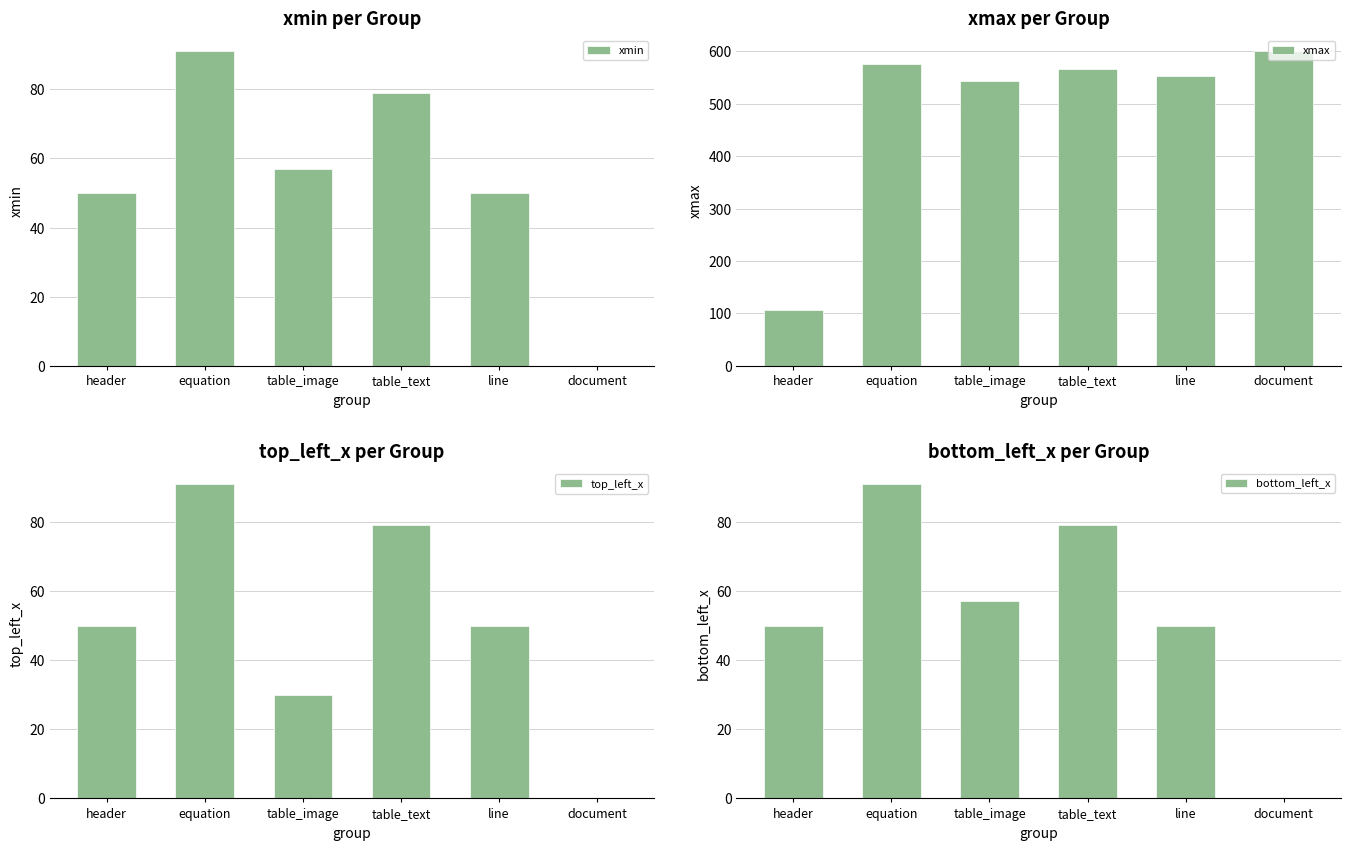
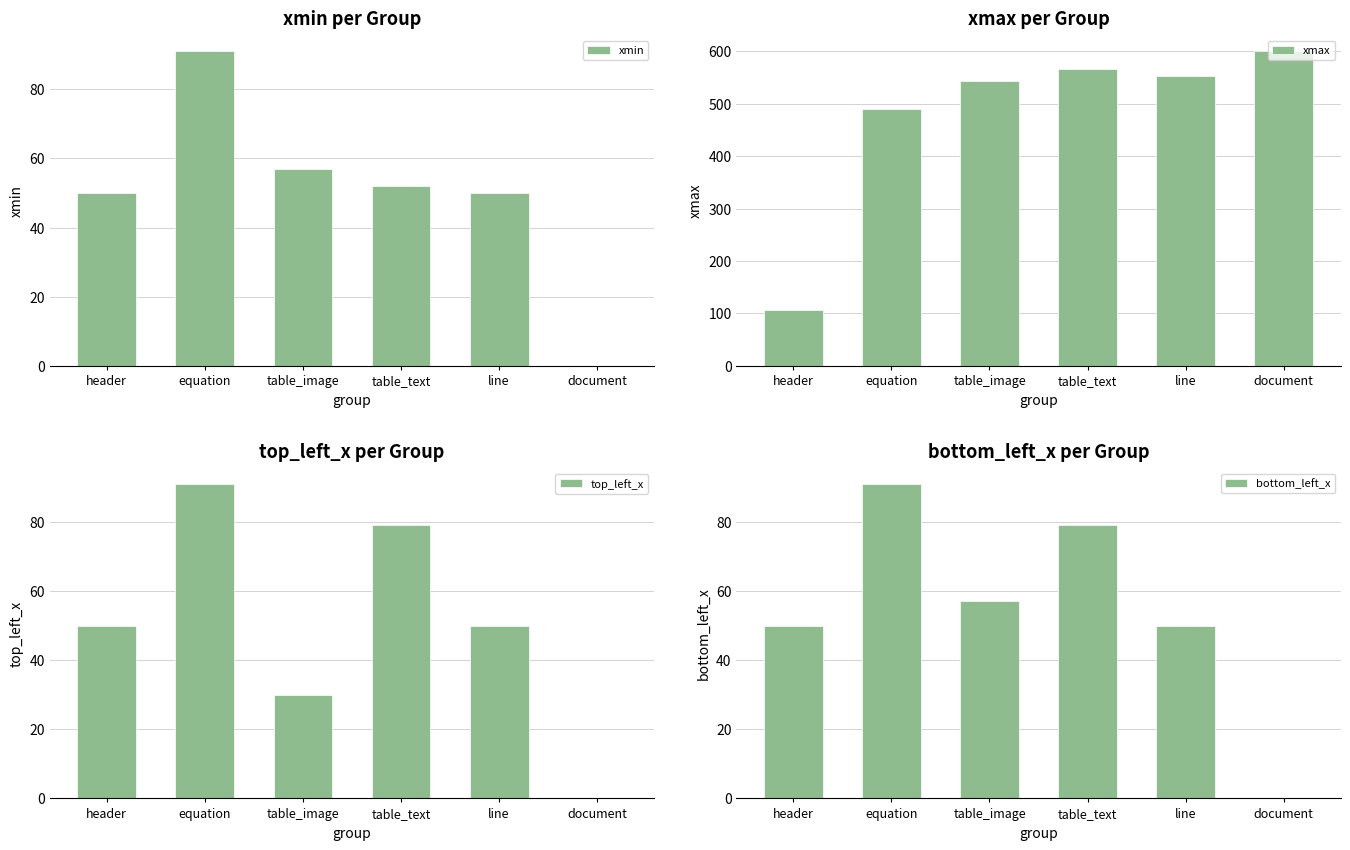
xmin per Group, table_text: 79 -> 52
xmax per Group, equation: 580 -> 490
